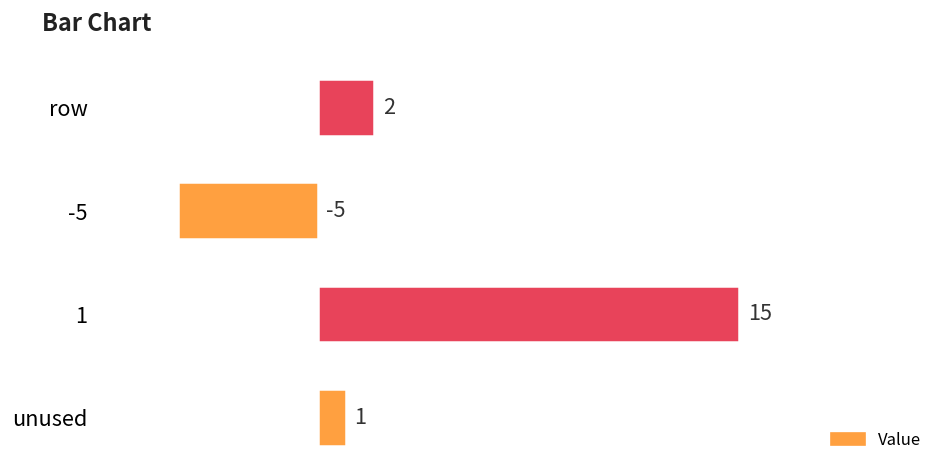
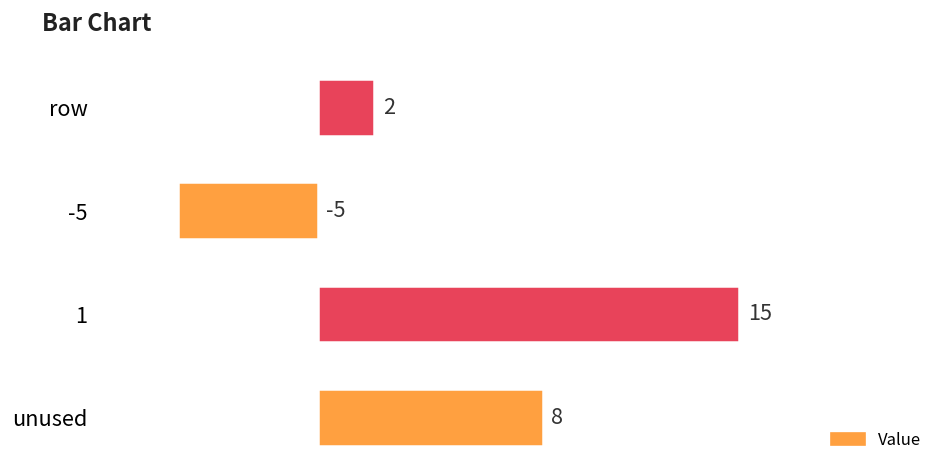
unused: 1 -> 8
